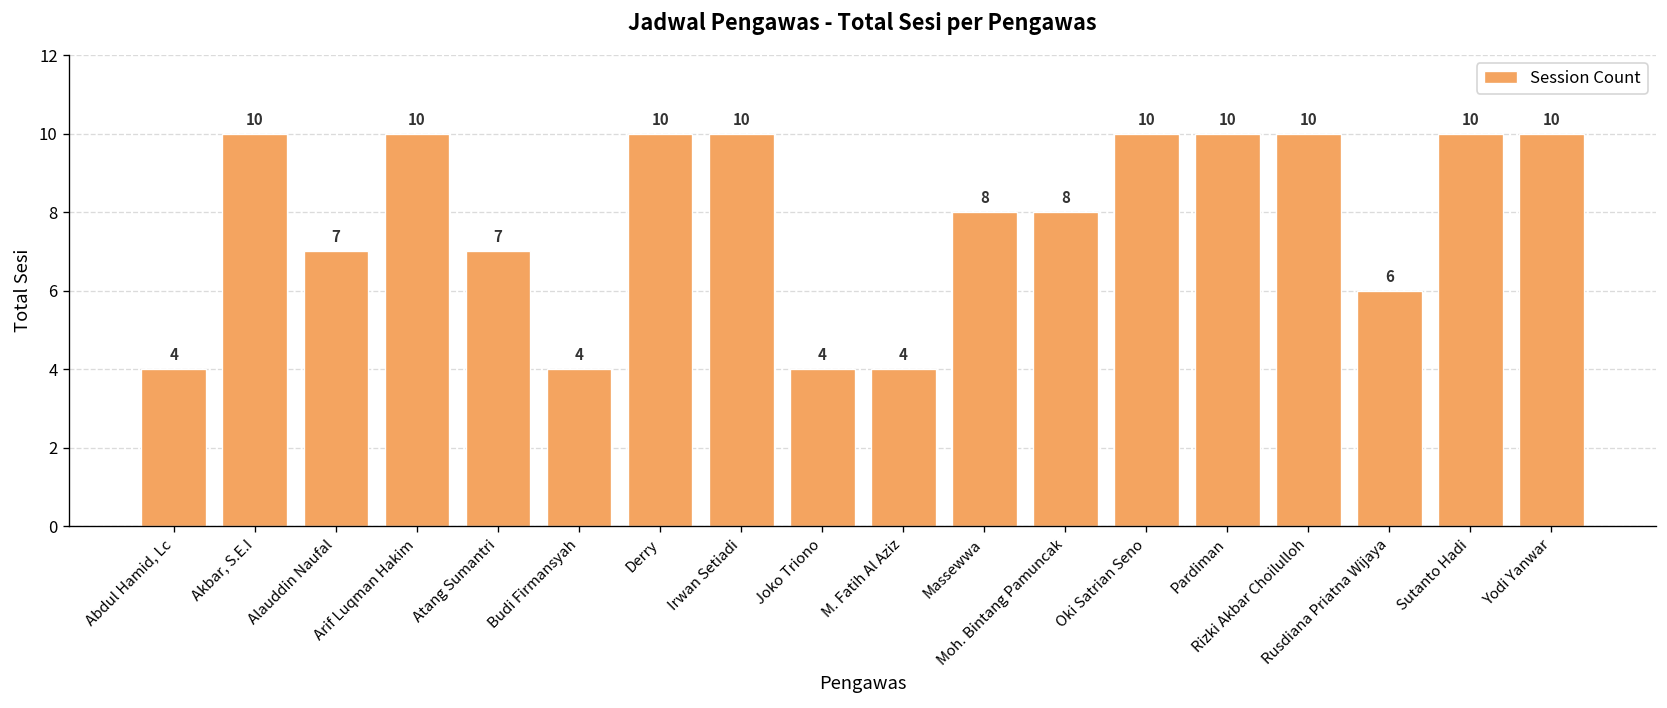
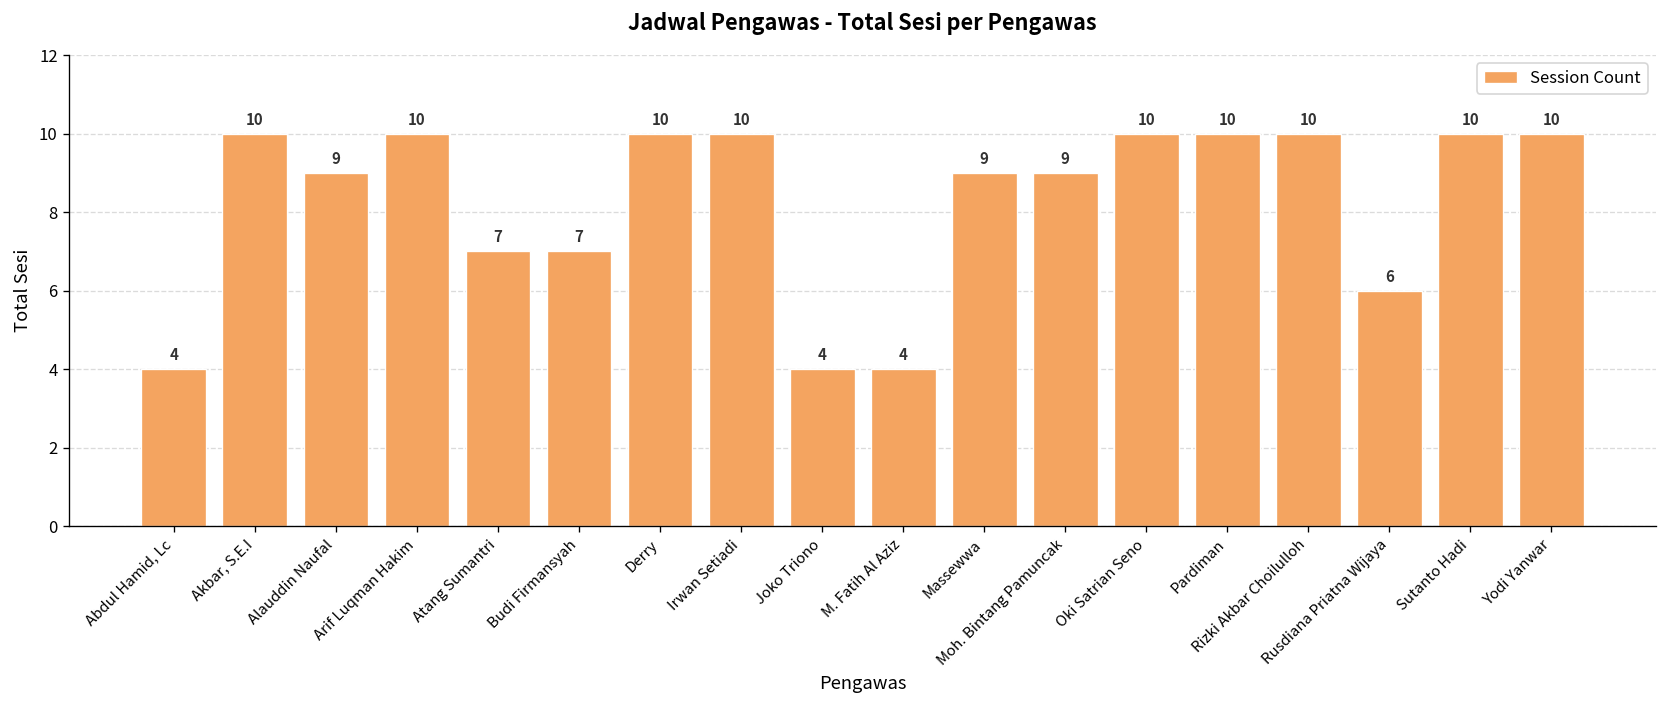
Alauddin Naufal: 7 -> 9
Budi Firmansyah: 4 -> 7
Massewwa: 8 -> 9
Moh. Bintang Pamuncak: 8 -> 9
